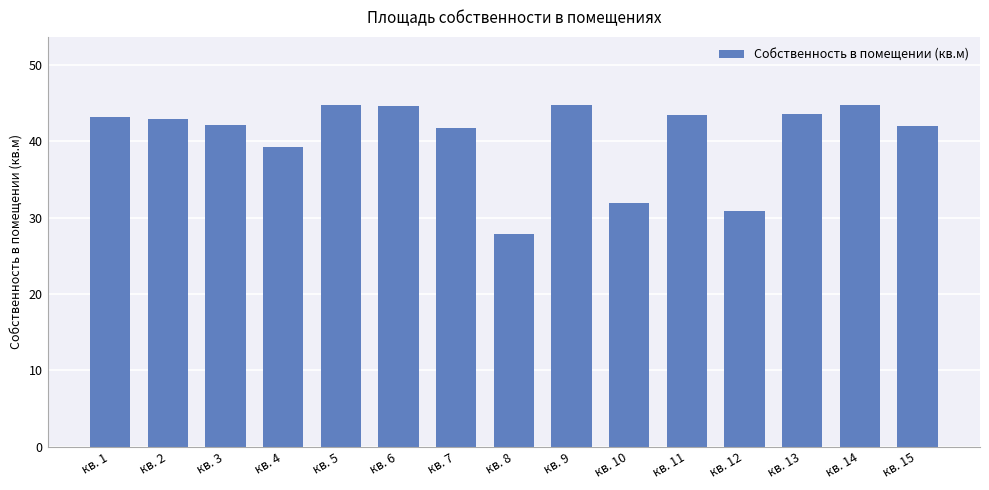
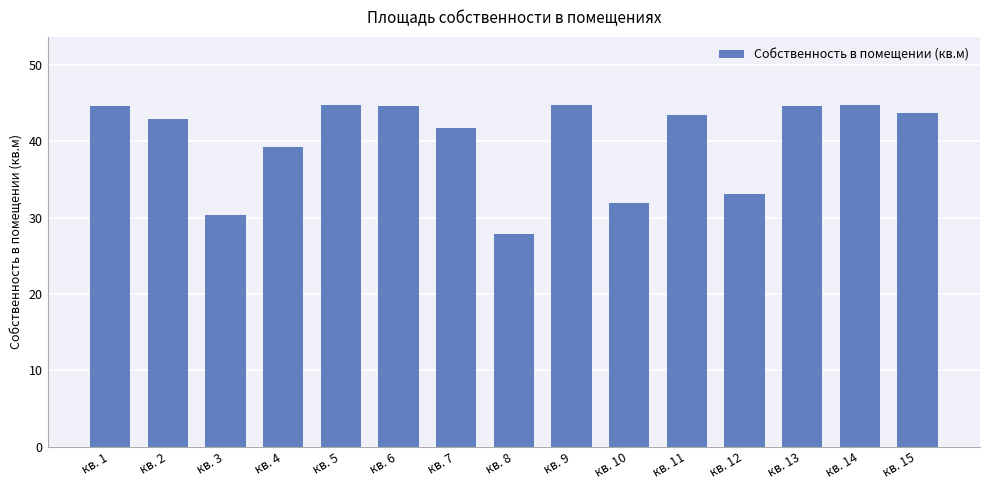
кв. 1: 43 -> 45
кв. 3: 42 -> 30
кв. 12: 31 -> 33
кв. 13: 44 -> 45
кв. 15: 42 -> 44
